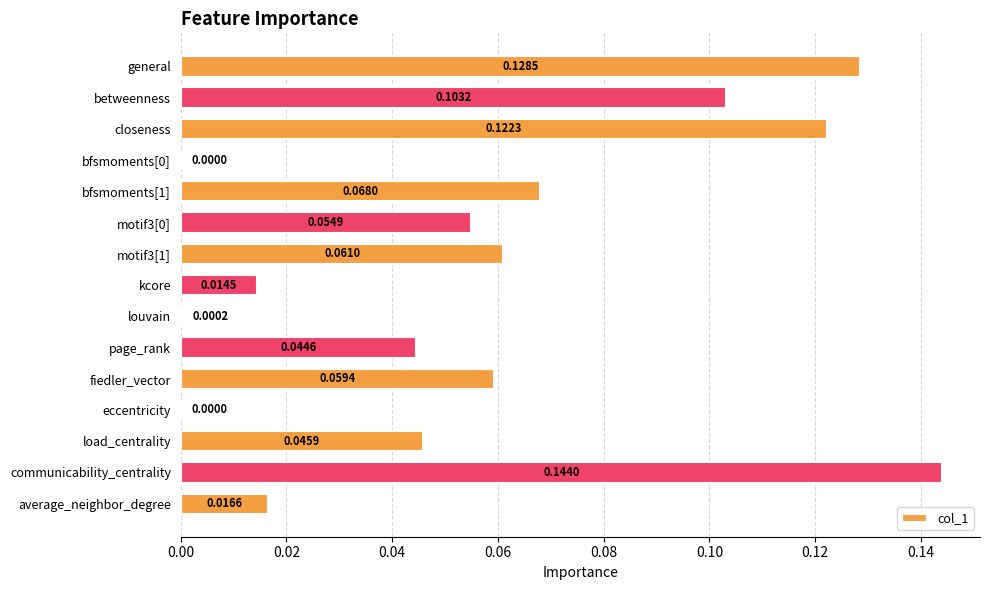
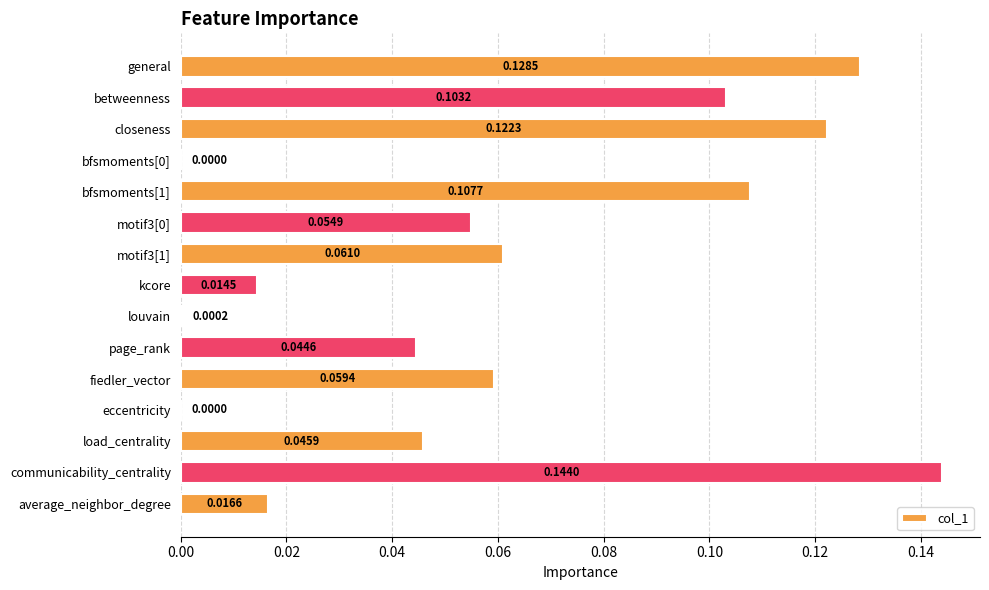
bfsmoments[1]: 0.0680 -> 0.1077
